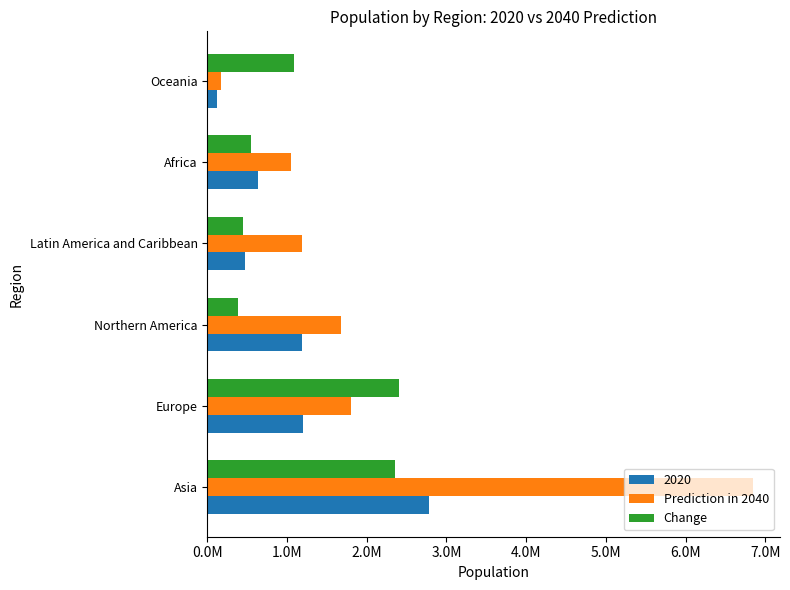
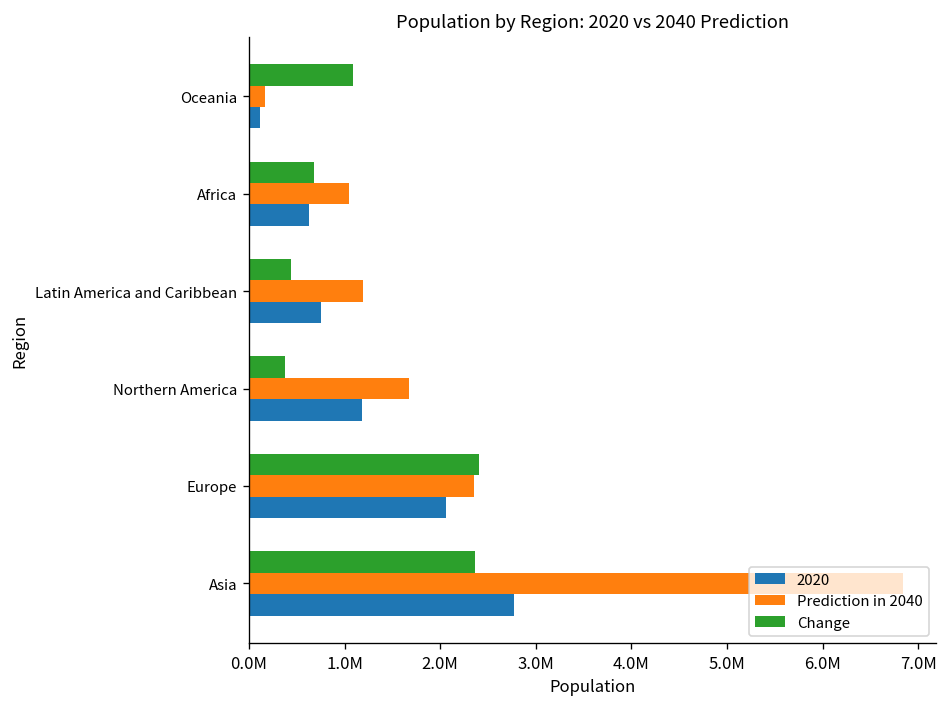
Change, Africa: 500000 -> 700000
2020, Latin America and Caribbean: 500000 -> 800000
Prediction in 2040, Europe: 1800000 -> 2300000
2020, Europe: 1200000 -> 2100000
